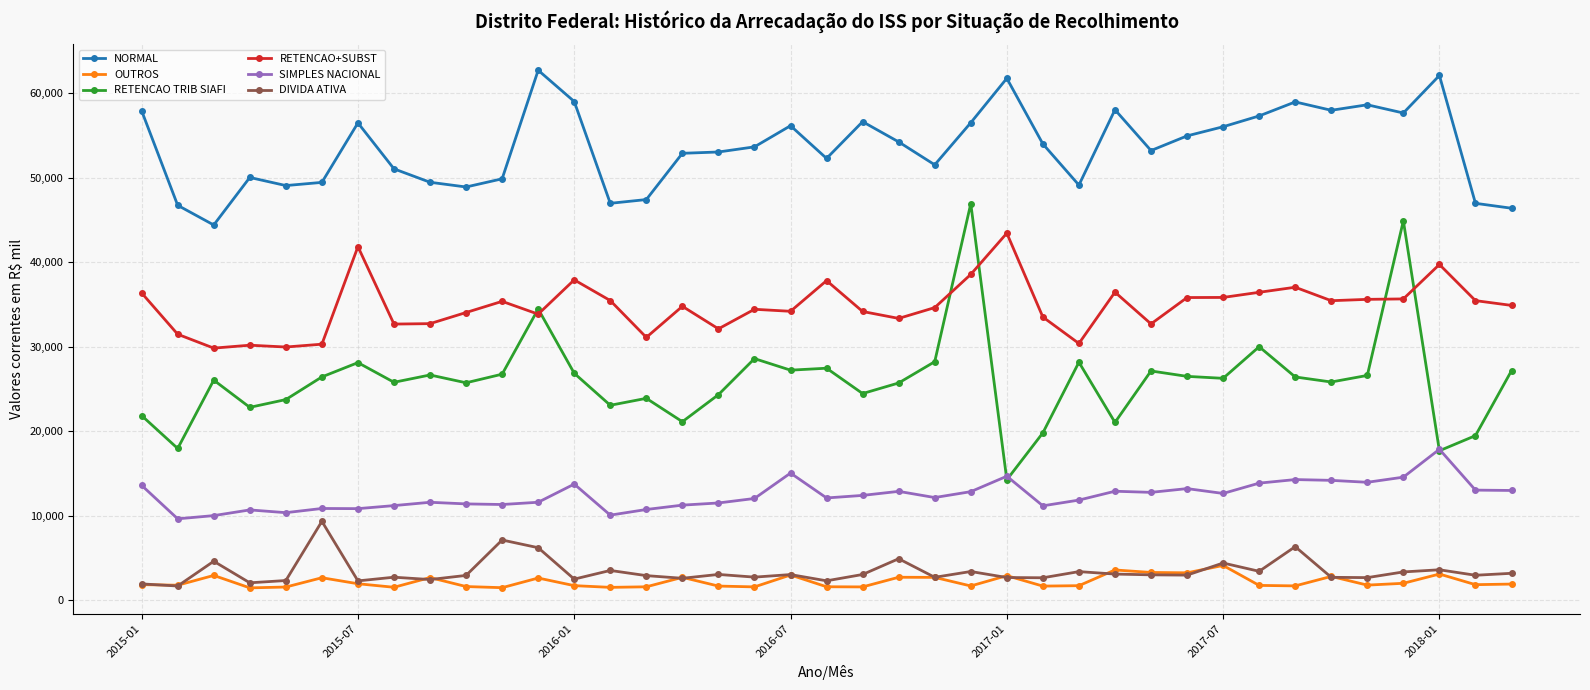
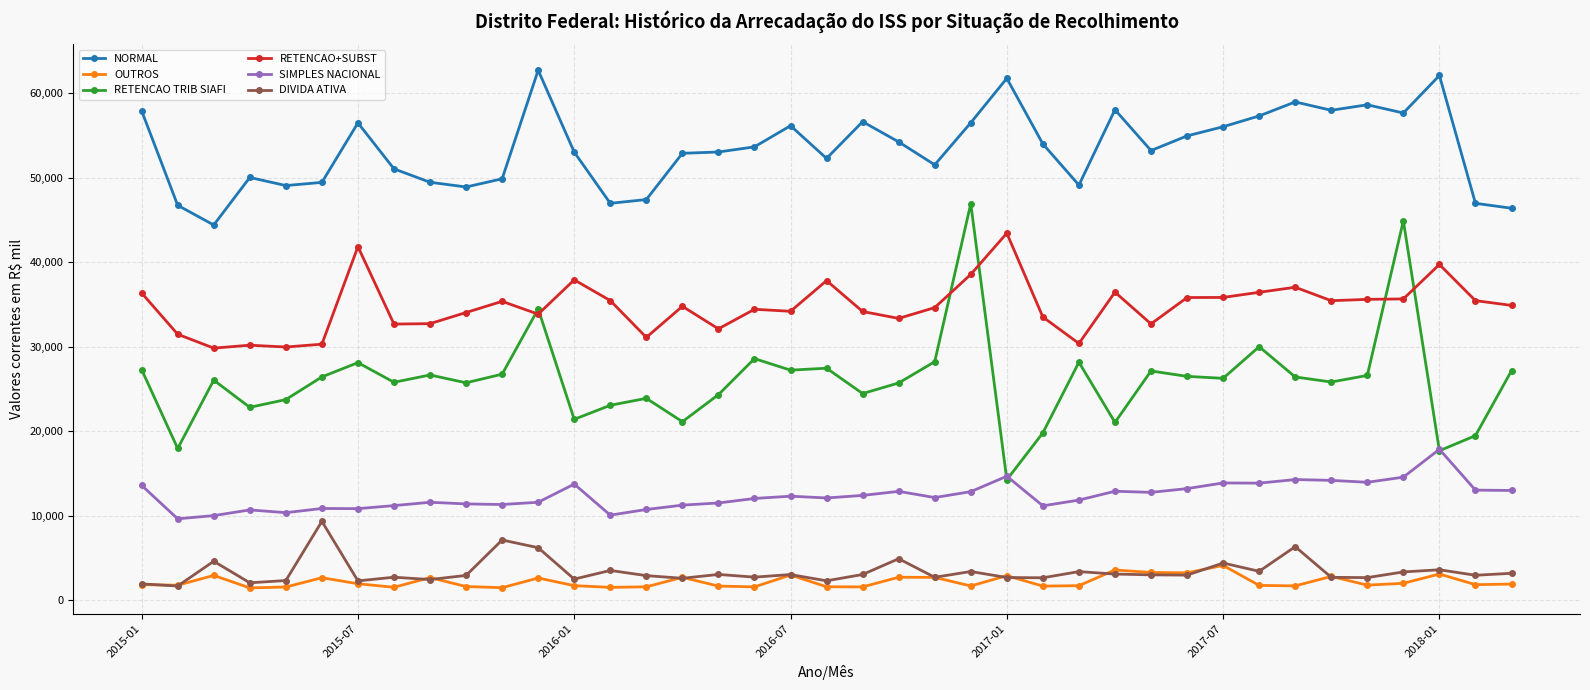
RETENCAO TRIB SIAFI, 2015-01: 22,000 -> 27,000
NORMAL, 2016-01: 59,000 -> 53,000
RETENCAO TRIB SIAFI, 2016-01: 27,000 -> 21,000
SIMPLES NACIONAL, 2016-07: 15,000 -> 12,000
SIMPLES NACIONAL, 2017-07: 13,000 -> 14,000
